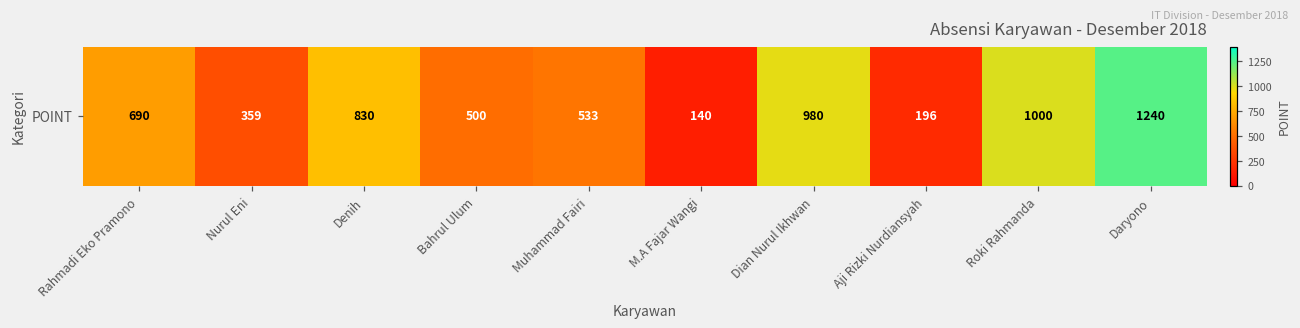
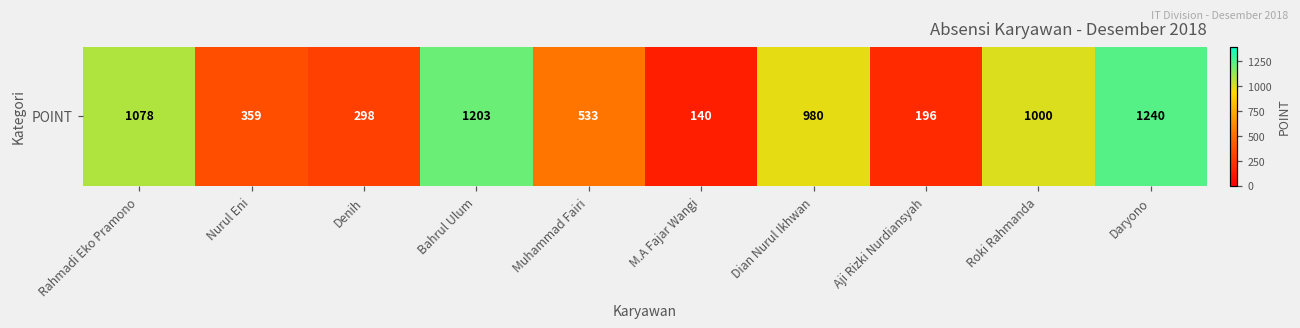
POINT, Rahmadi Eko Pramono: 690 -> 1078
POINT, Denih: 830 -> 298
POINT, Bahrul Ulum: 500 -> 1203
